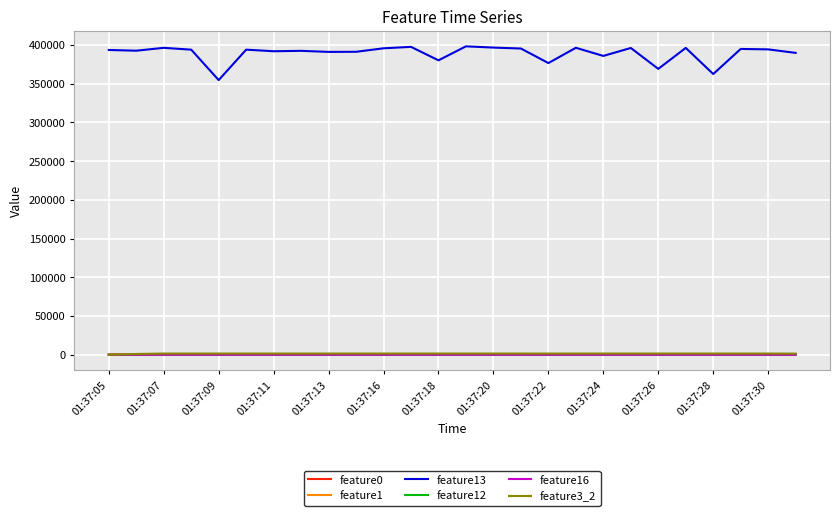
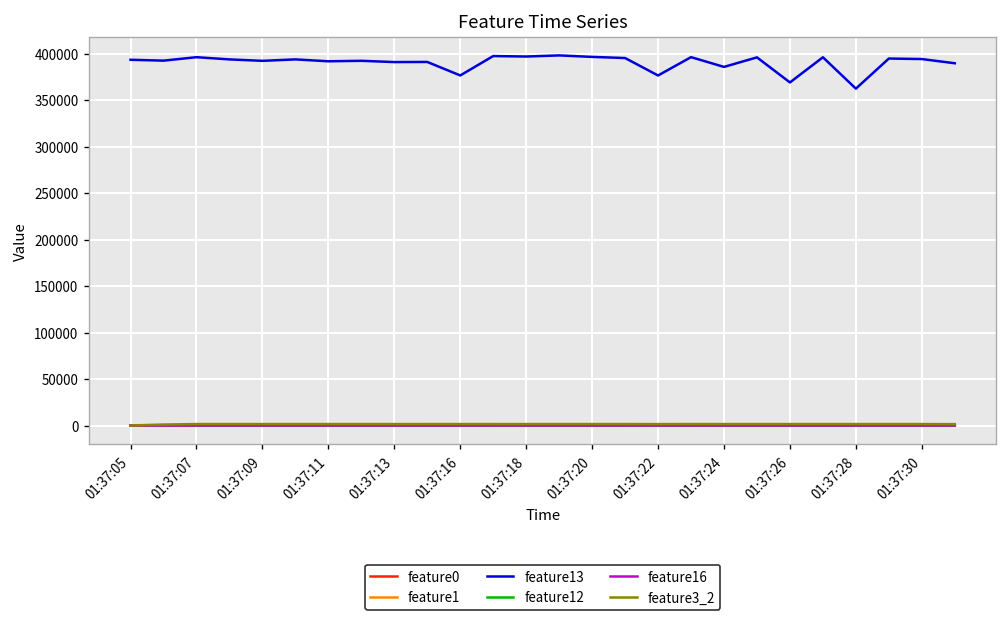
feature13, 01:37:09: 350000 -> 390000
feature13, 01:37:16: 400000 -> 380000
feature13, 01:37:18: 380000 -> 400000
